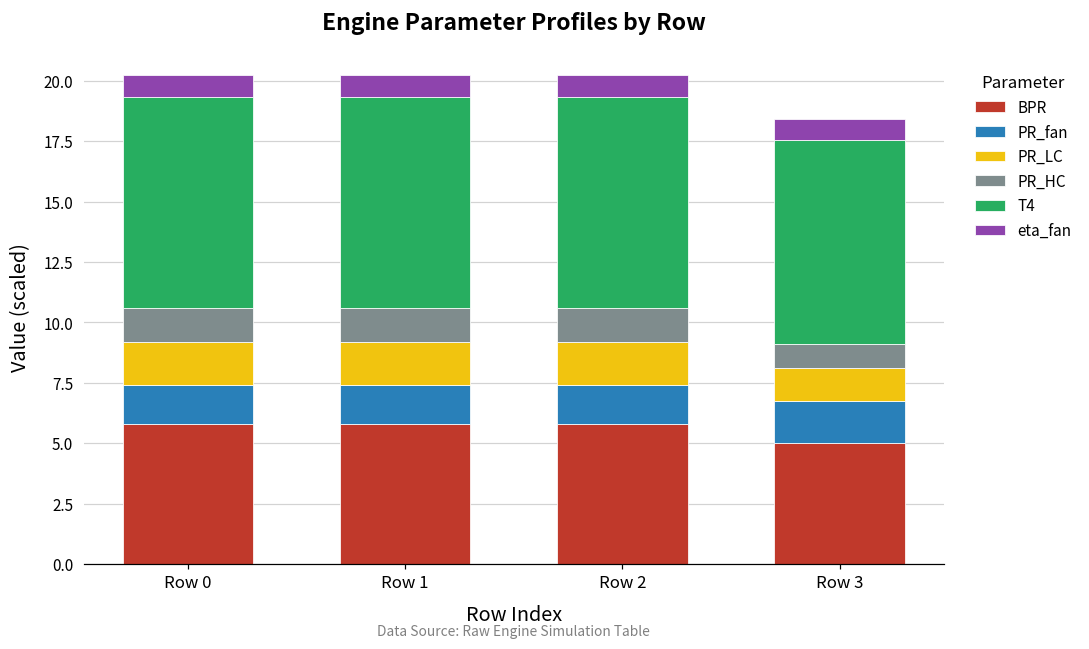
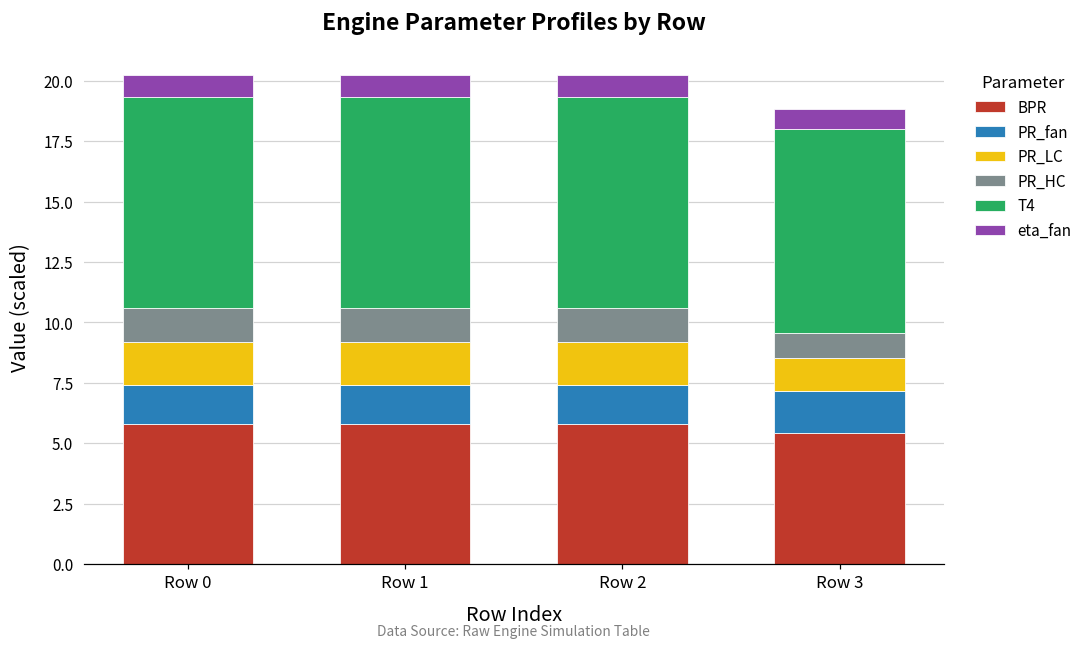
BPR, Row 3: 5.0 -> 5.4
